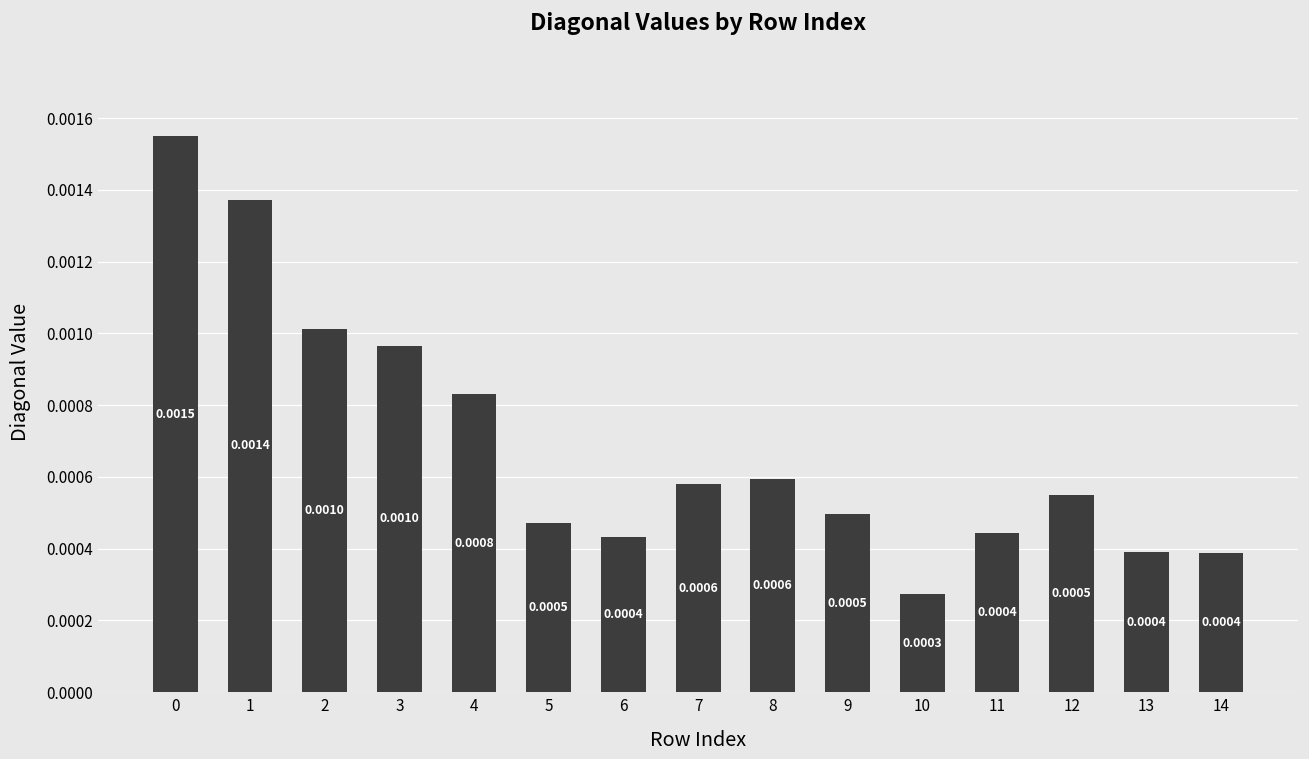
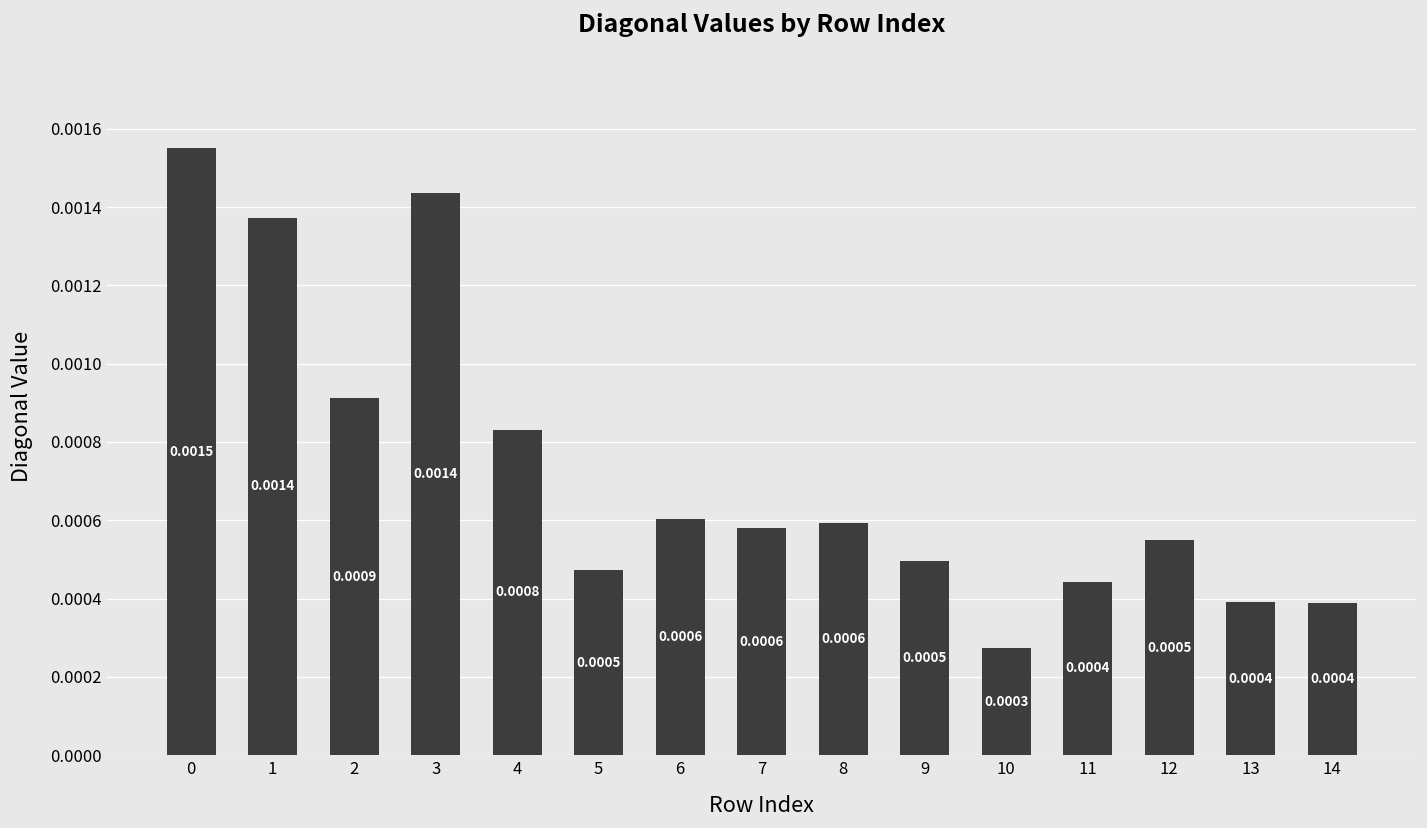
2: 0.0010 -> 0.0009
3: 0.0010 -> 0.0014
6: 0.0004 -> 0.0006
